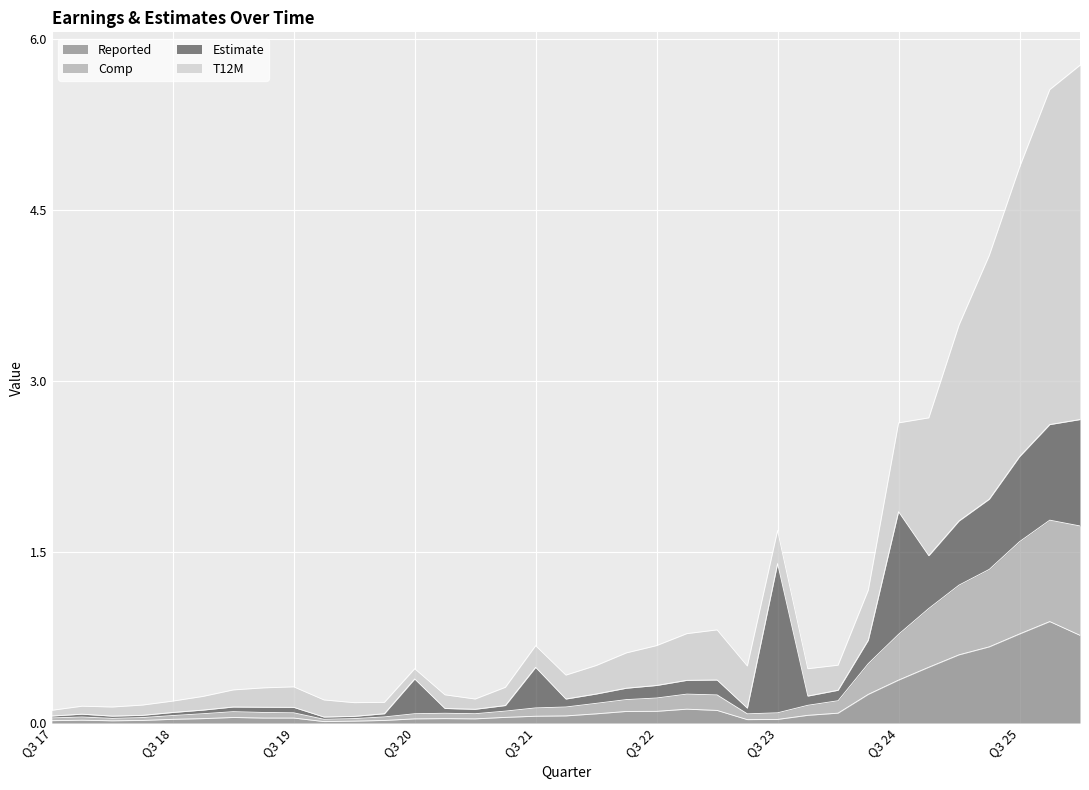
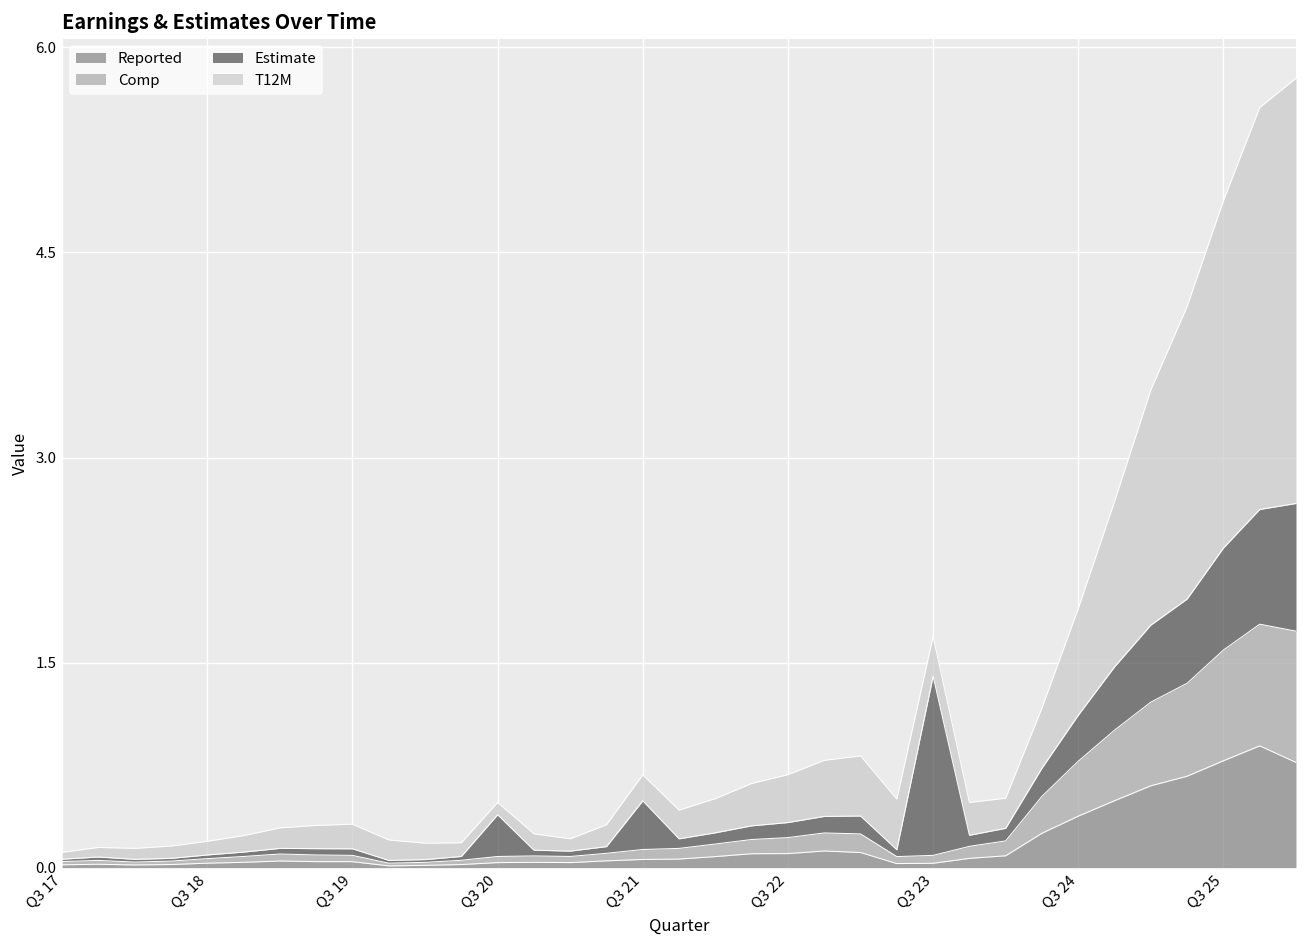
Estimate, Q3 24: 1.08 -> 0.34
